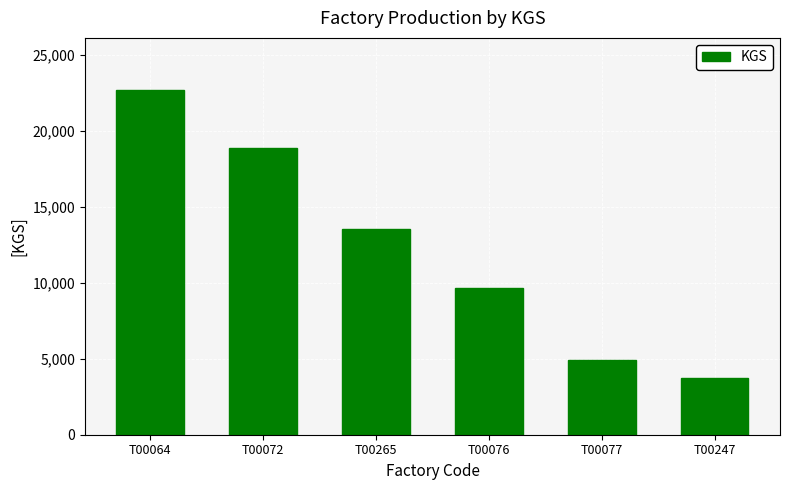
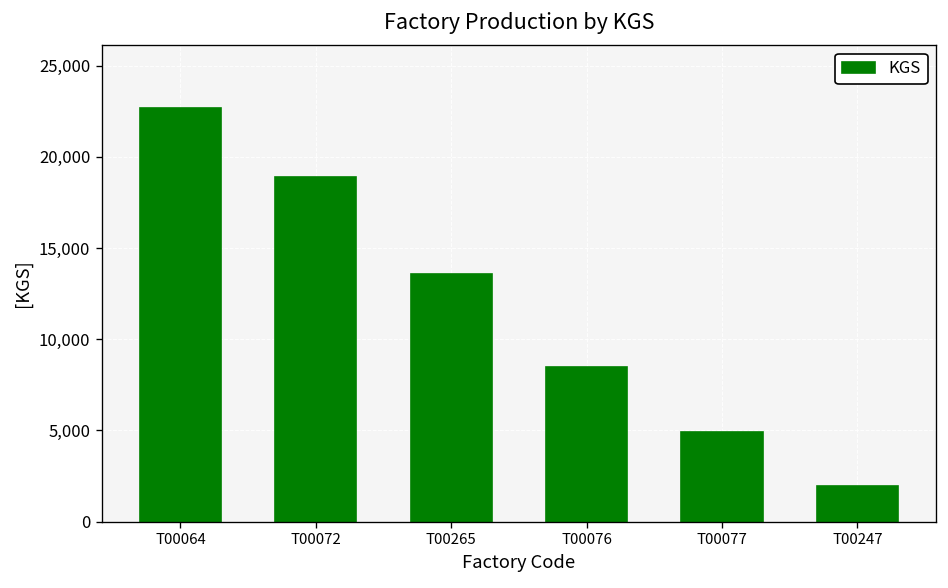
T00076: 9,700 -> 8,500
T00247: 3,700 -> 1,900
